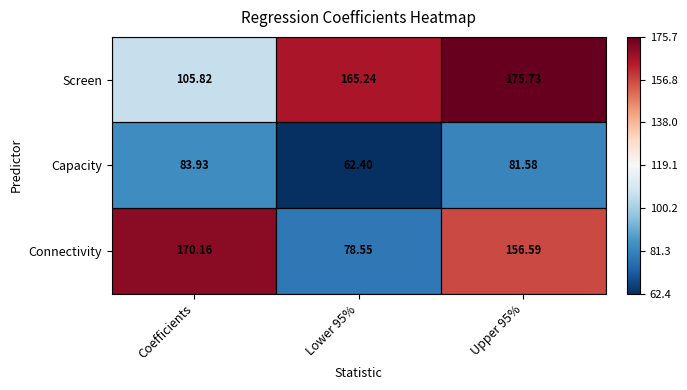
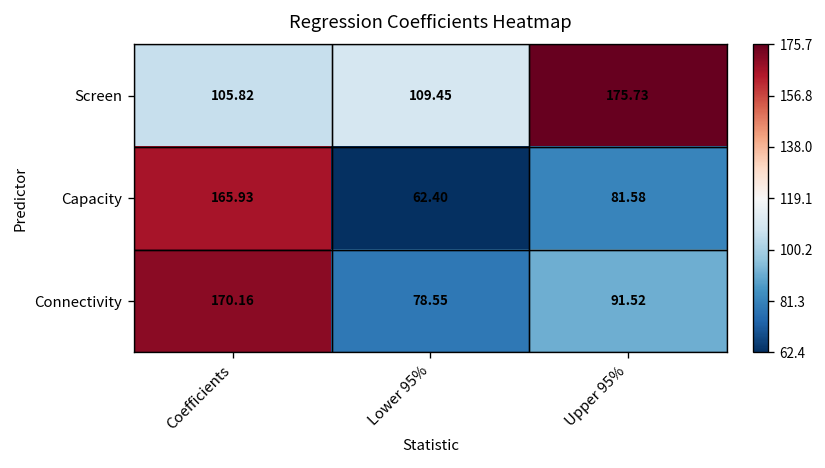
Screen, Lower 95%: 165.24 -> 109.45
Capacity, Coefficients: 83.93 -> 165.93
Connectivity, Upper 95%: 156.59 -> 91.52
